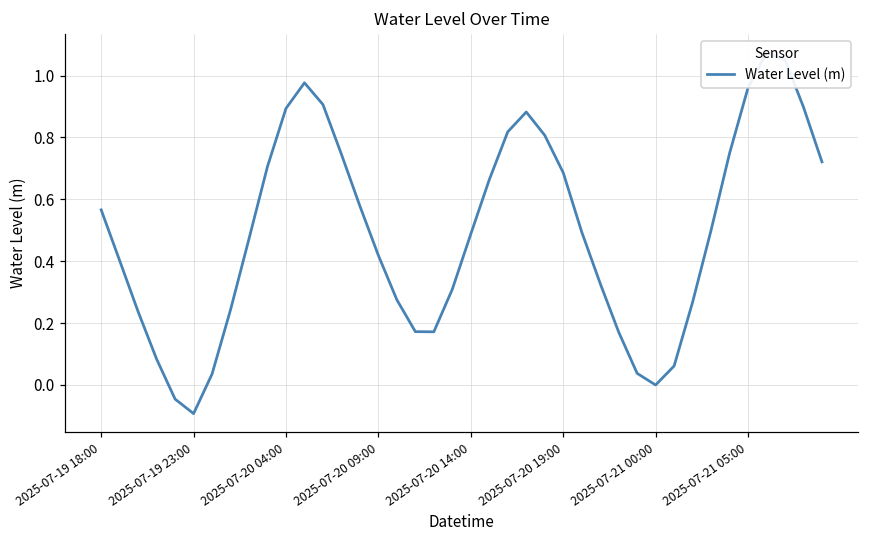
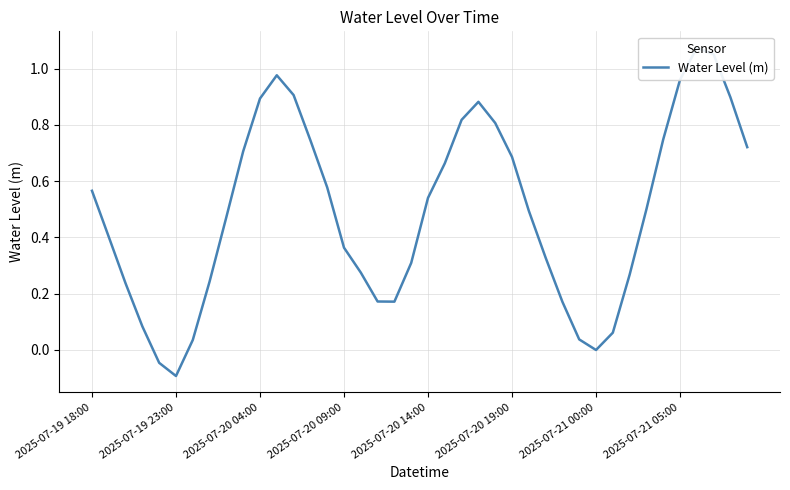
2025-07-20 09:00: 0.42 -> 0.36
2025-07-20 14:00: 0.49 -> 0.54
